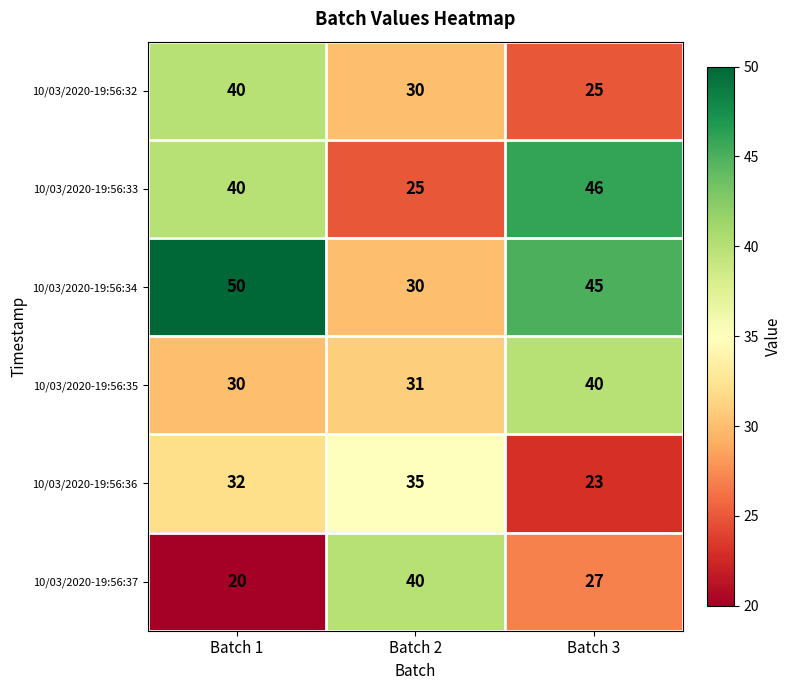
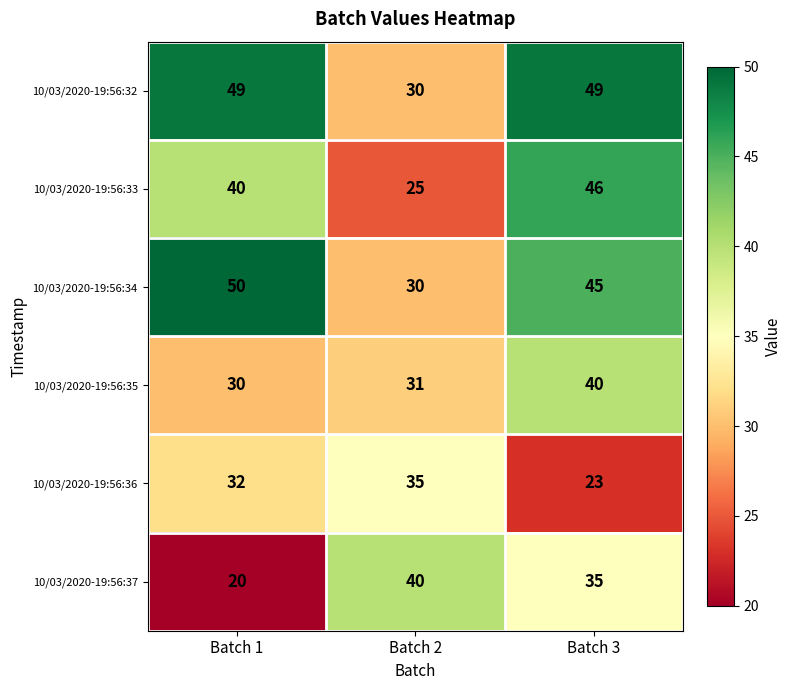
10/03/2020-19:56:32, Batch 1: 40 -> 49
10/03/2020-19:56:32, Batch 3: 25 -> 49
10/03/2020-19:56:37, Batch 3: 27 -> 35
